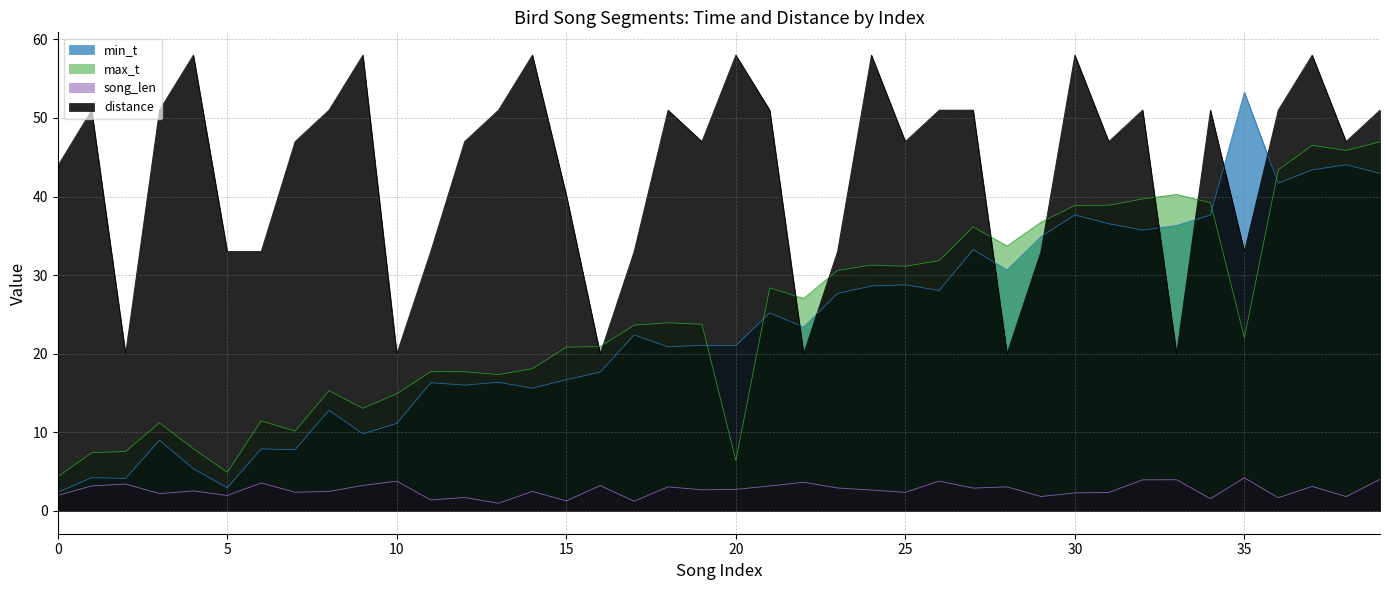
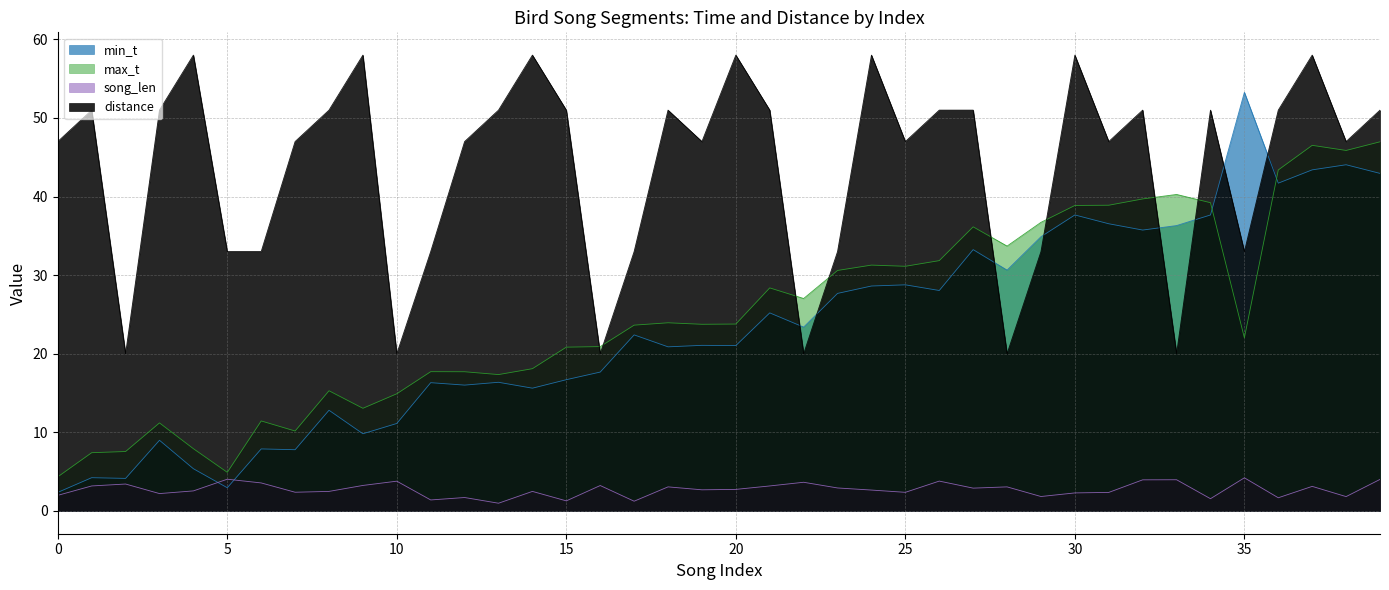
distance, 0: 44 -> 47
song_len, 5: 2 -> 4
distance, 15: 40 -> 51
max_t, 20: 6 -> 24
